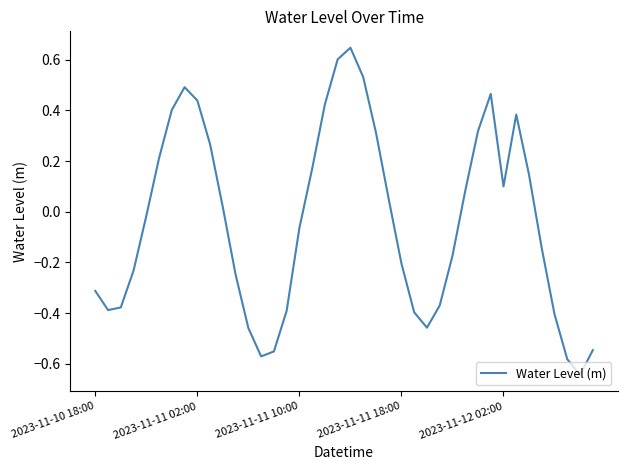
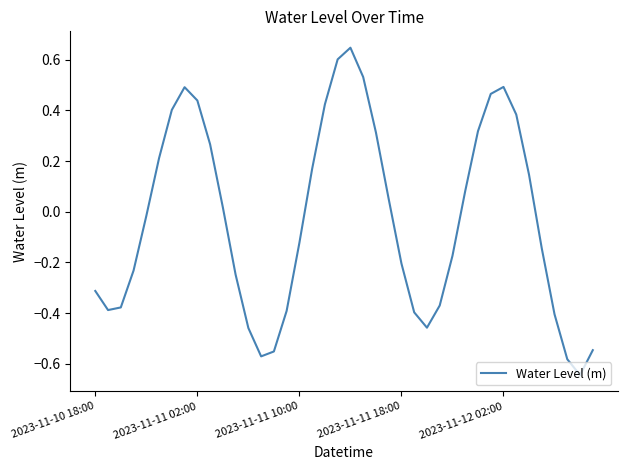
2023-11-11 10:00: -0.06 -> -0.12
2023-11-12 02:00: 0.10 -> 0.49
